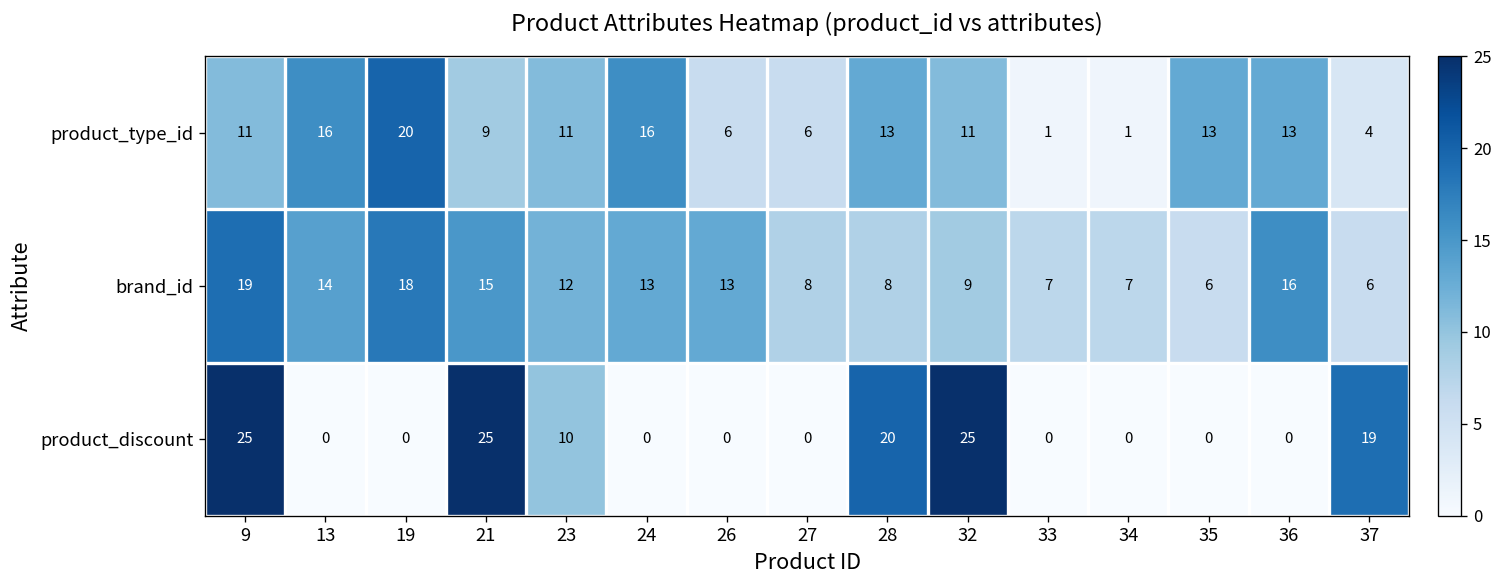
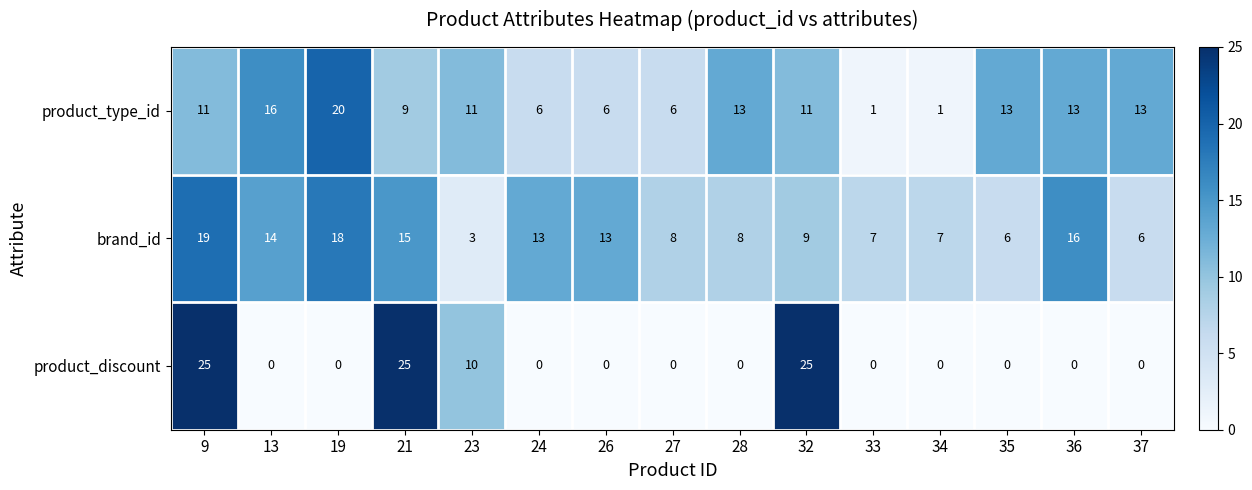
product_type_id, 24: 16 -> 6
product_type_id, 37: 4 -> 13
brand_id, 23: 12 -> 3
product_discount, 28: 20 -> 0
product_discount, 37: 19 -> 0
